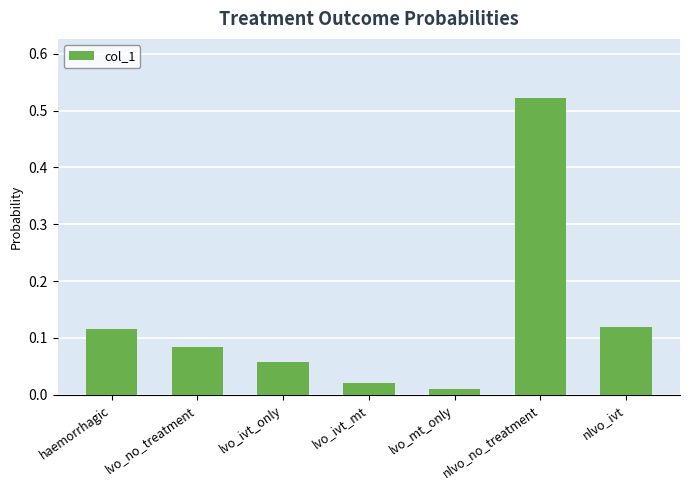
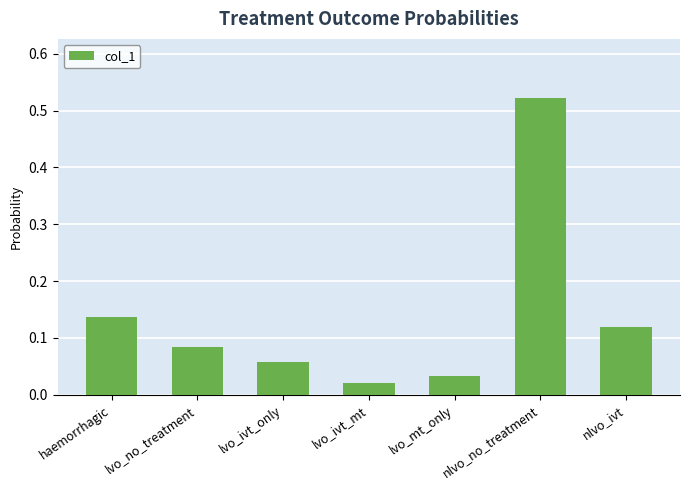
haemorrhagic: 0.12 -> 0.14
lvo_mt_only: 0.01 -> 0.03
